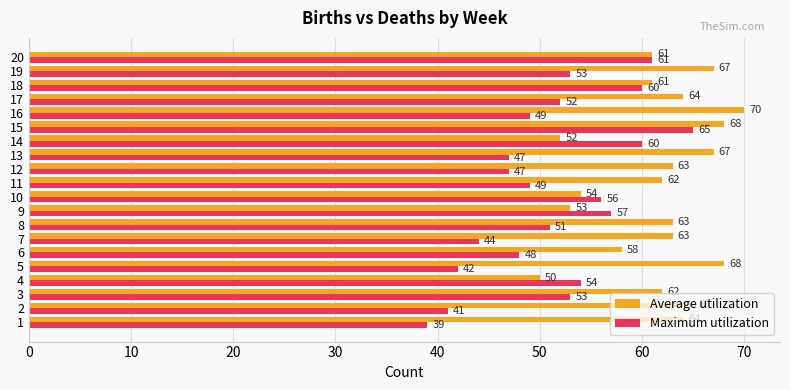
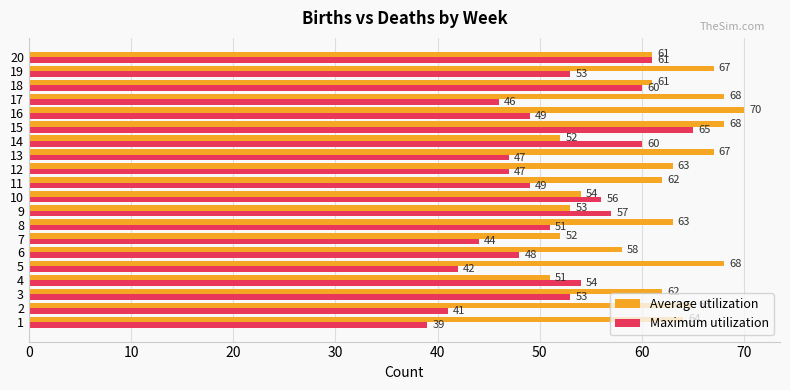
Average utilization, 17: 64 -> 68
Maximum utilization, 17: 52 -> 46
Average utilization, 7: 63 -> 52
Average utilization, 4: 50 -> 51
